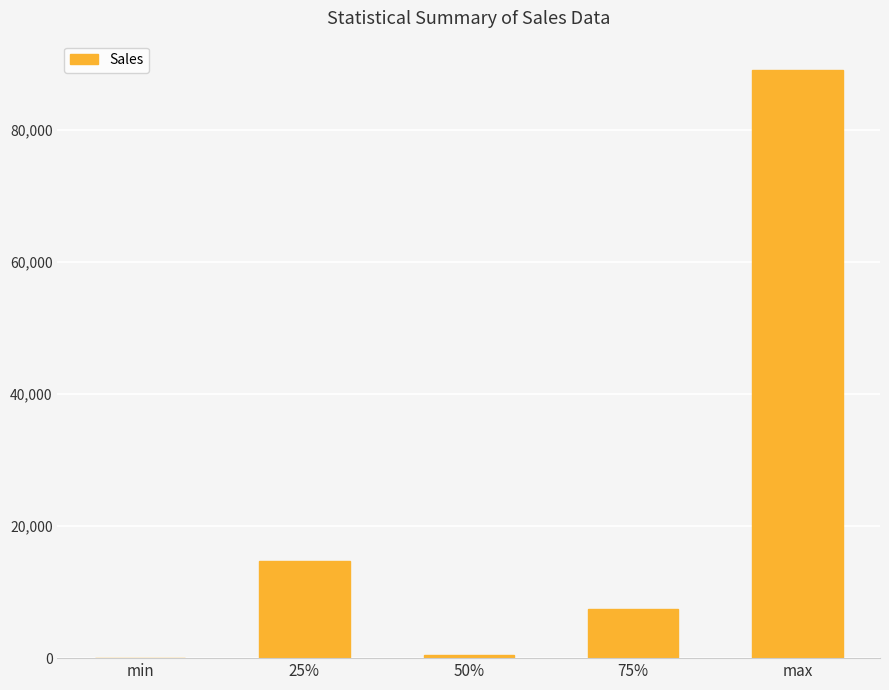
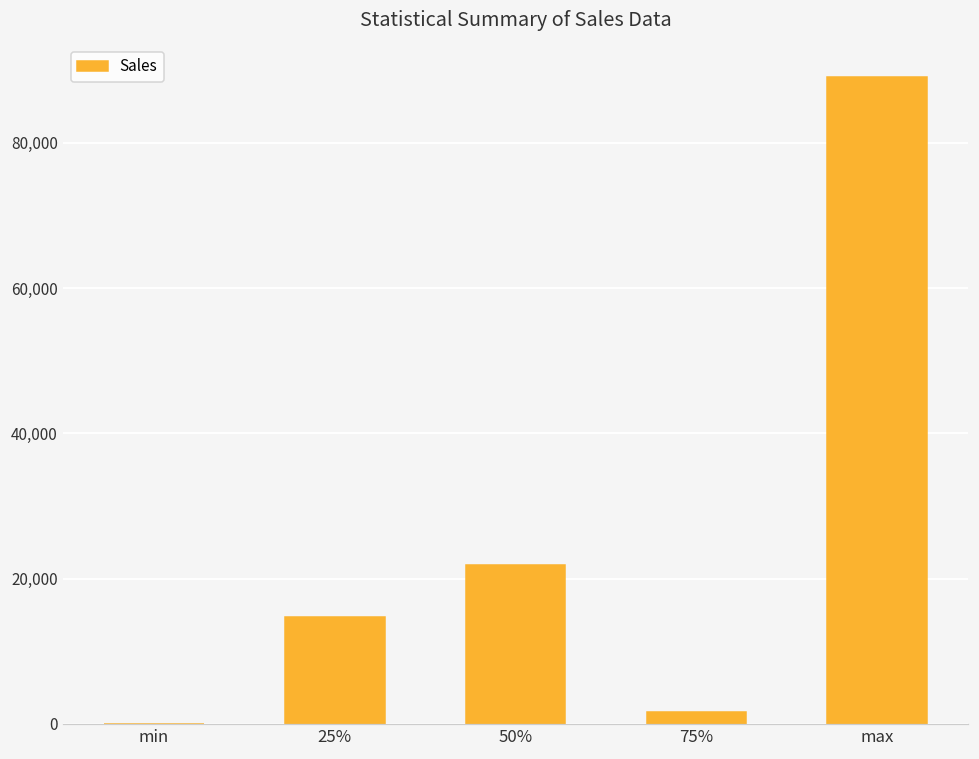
50%: 0 -> 22,000
75%: 7,000 -> 2,000
